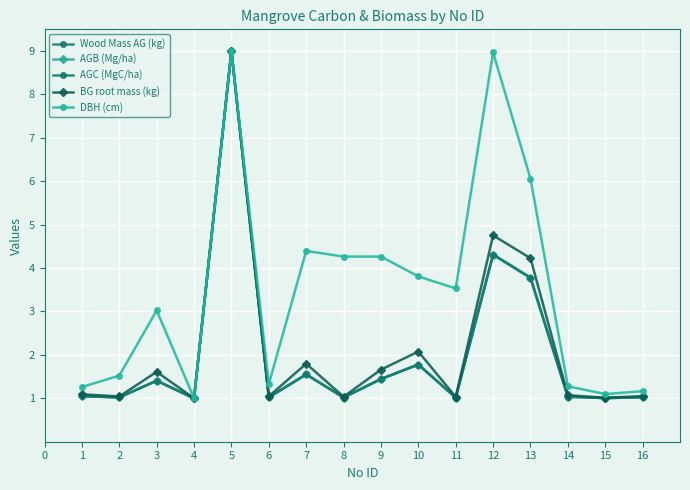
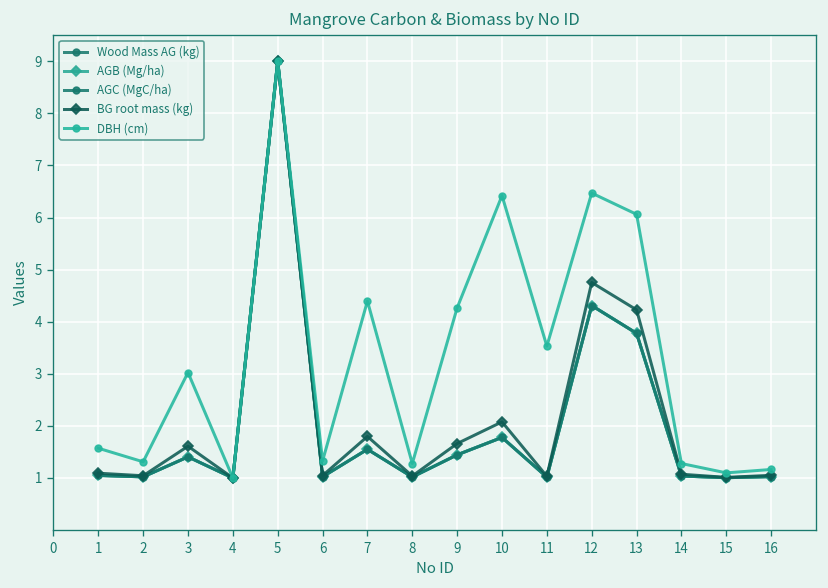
DBH (cm), 1: 1.3 -> 1.6
DBH (cm), 2: 1.5 -> 1.3
DBH (cm), 8: 4.3 -> 1.3
DBH (cm), 10: 3.8 -> 6.4
DBH (cm), 12: 9.0 -> 6.5
